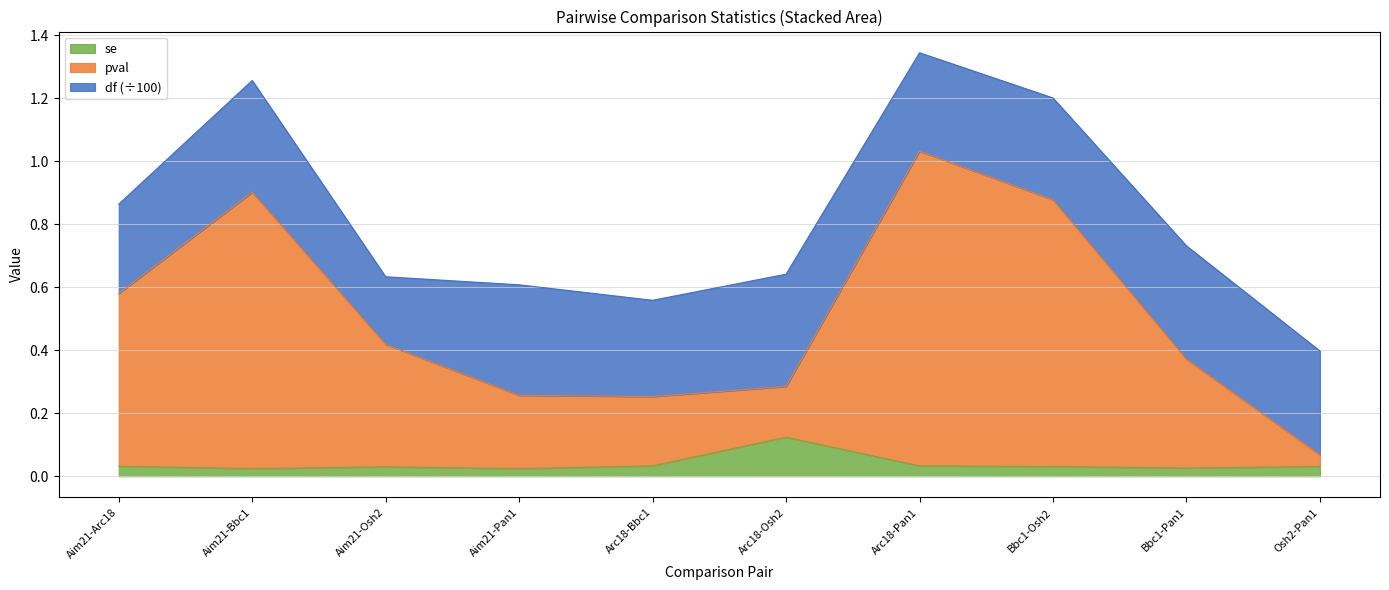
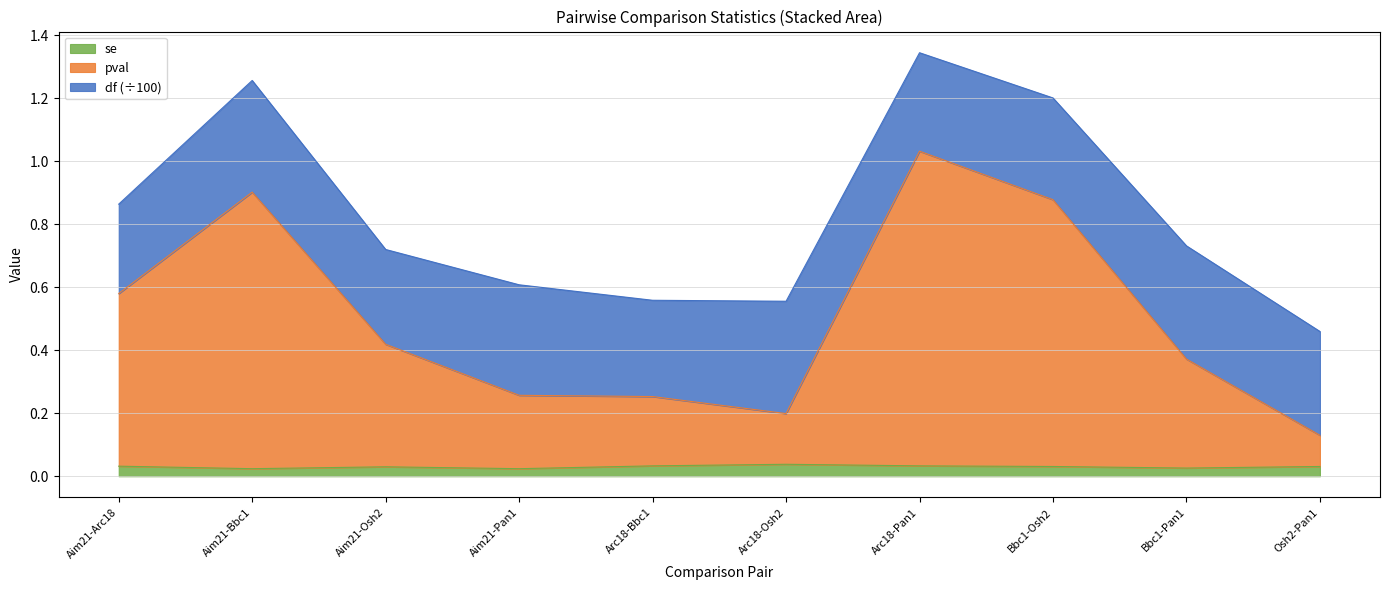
df (÷100), Aim21-Osh2: 0.21 -> 0.30
se, Arc18-Osh2: 0.12 -> 0.04
pval, Osh2-Pan1: 0.04 -> 0.10
